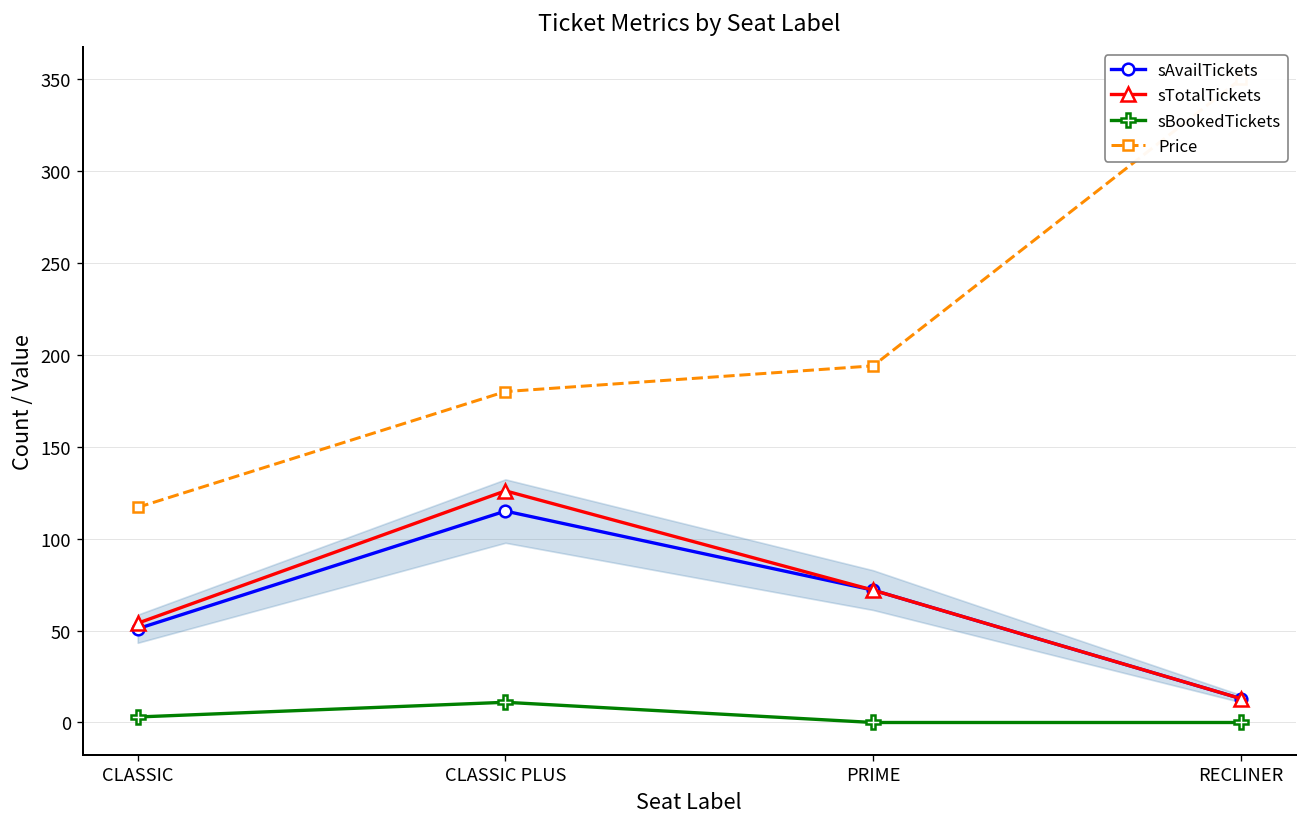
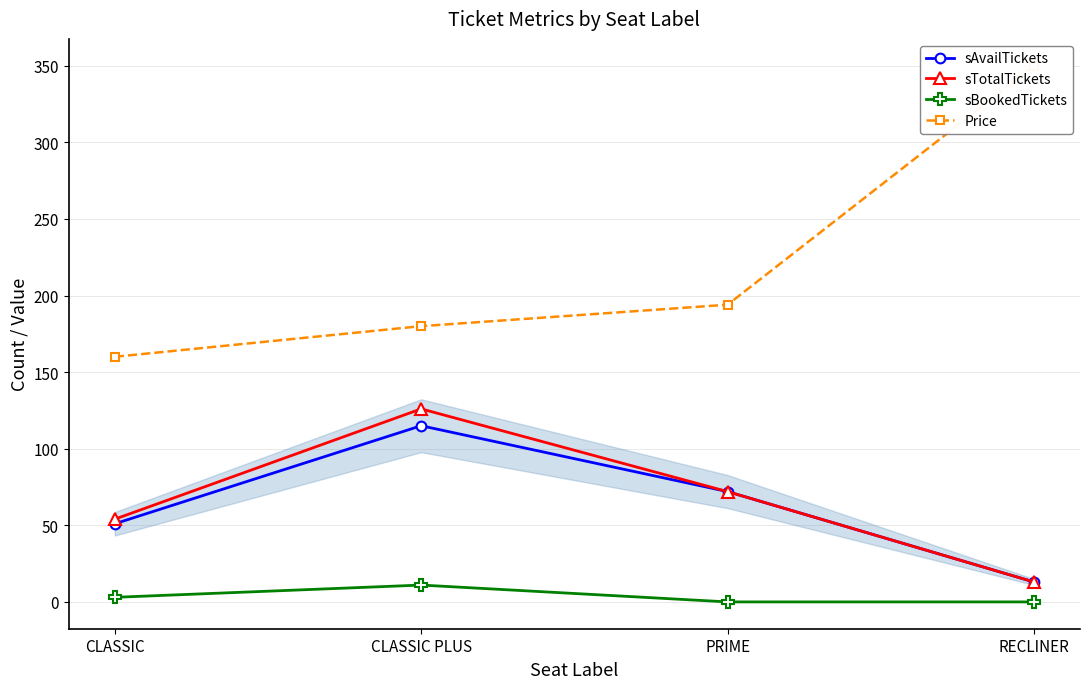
Price, CLASSIC: 117 -> 160
